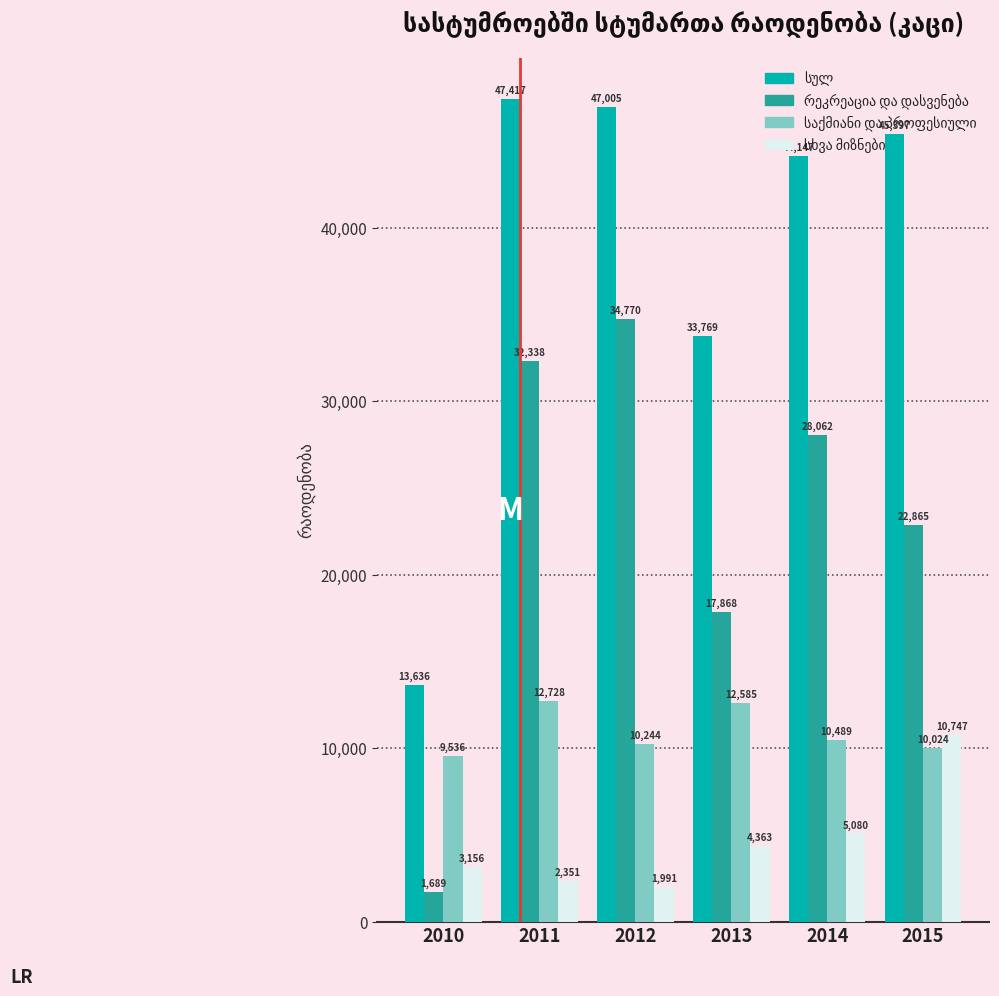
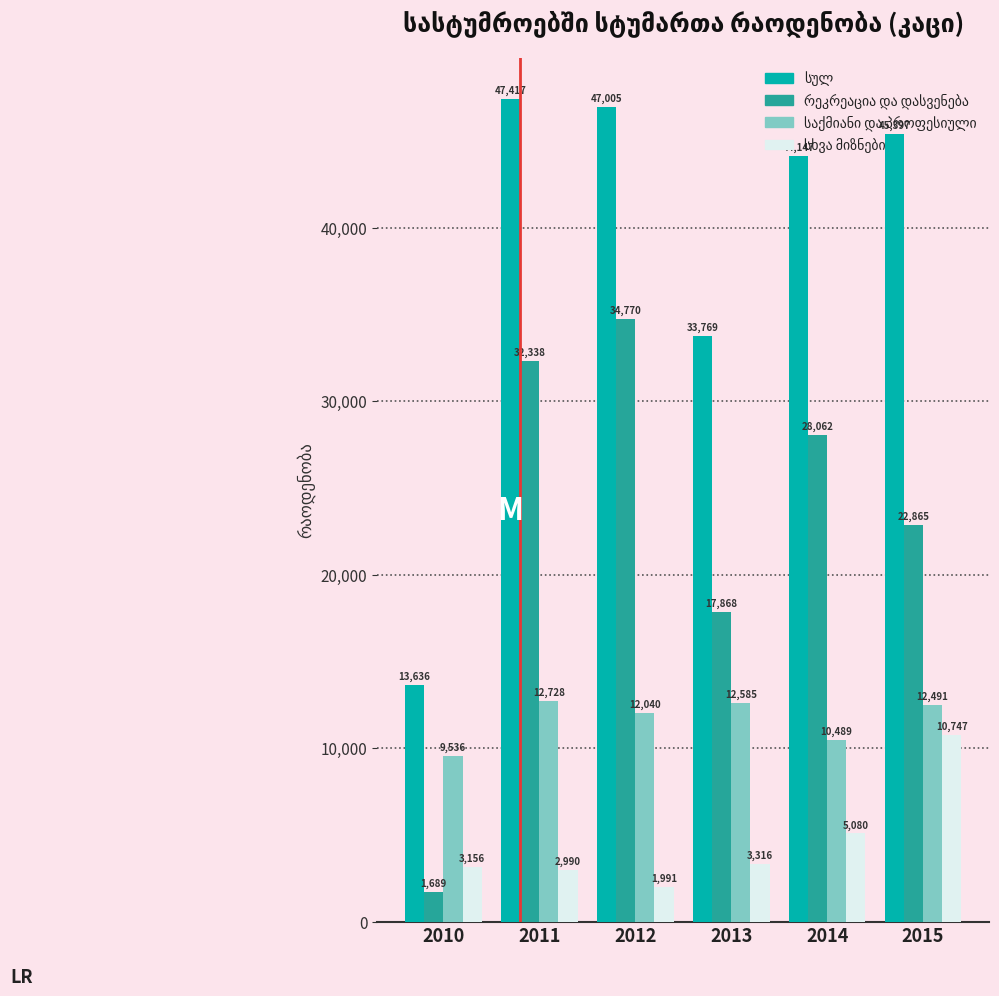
სხვა მიზნები, 2011: 2,351 -> 2,990
საქმიანი და პროფესიული, 2012: 10,244 -> 12,040
სხვა მიზნები, 2013: 4,363 -> 3,316
საქმიანი და პროფესიული, 2015: 10,024 -> 12,491
